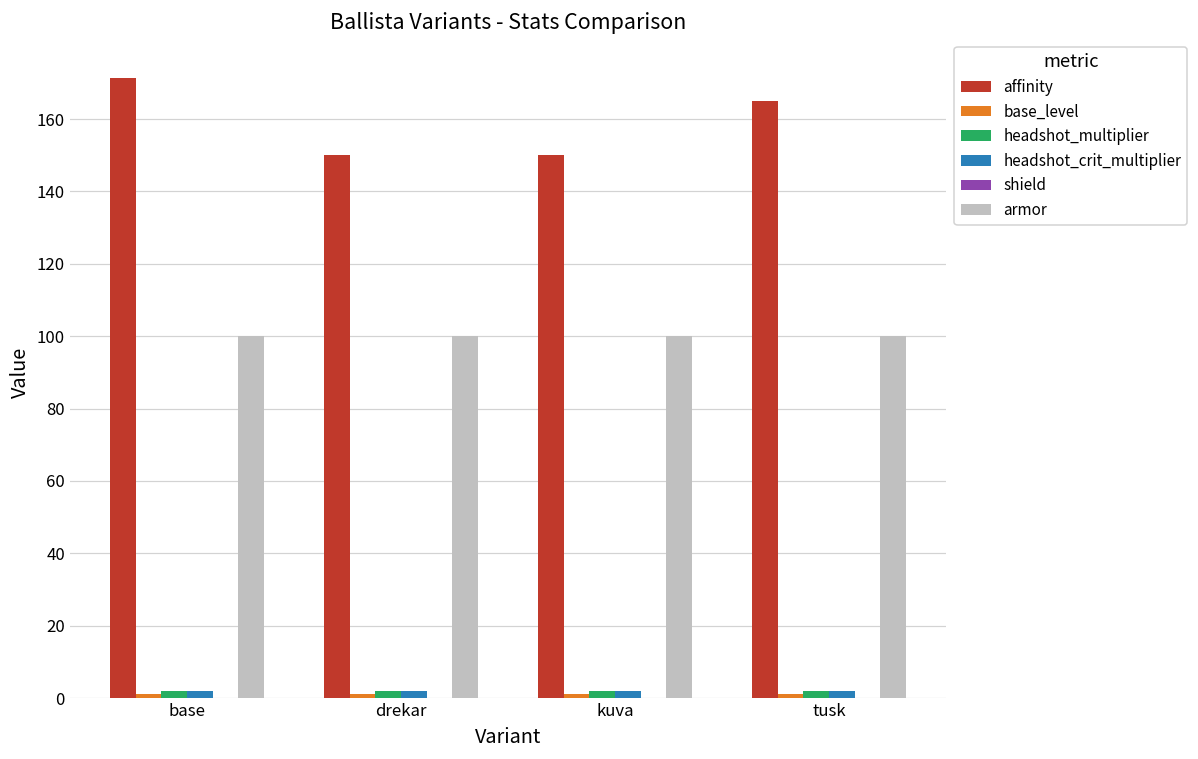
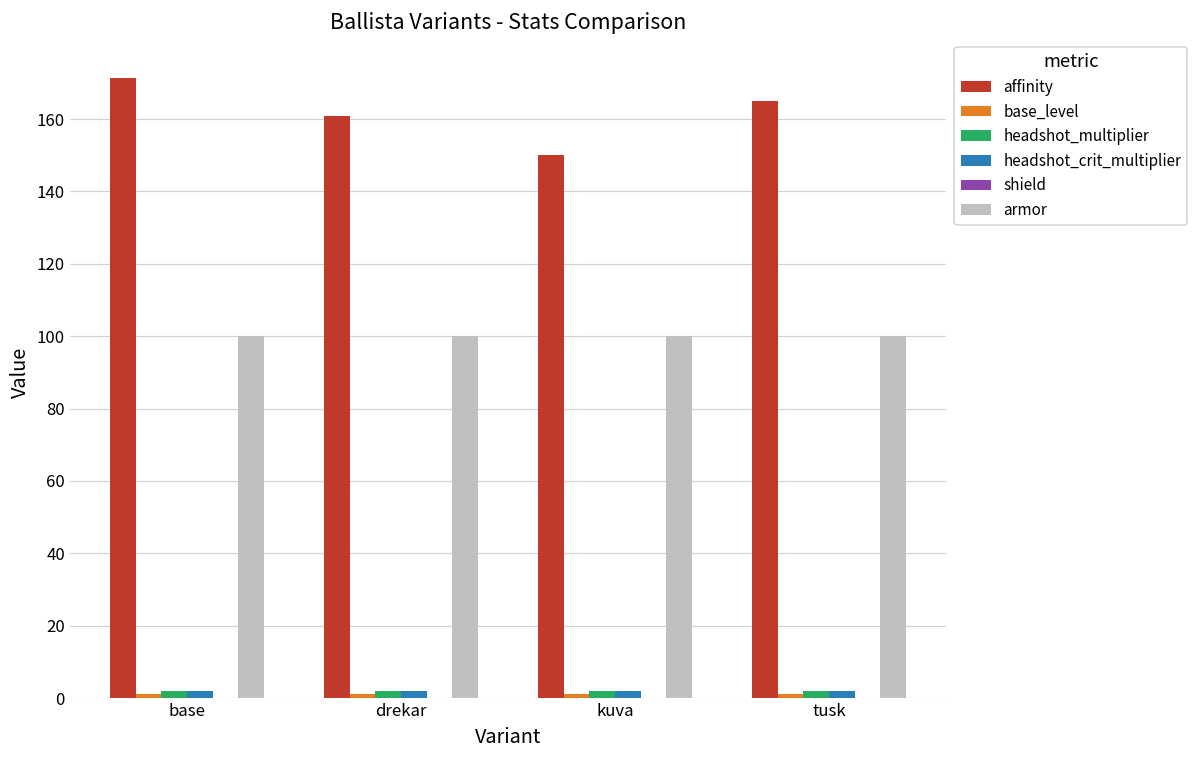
affinity, drekar: 150 -> 161
